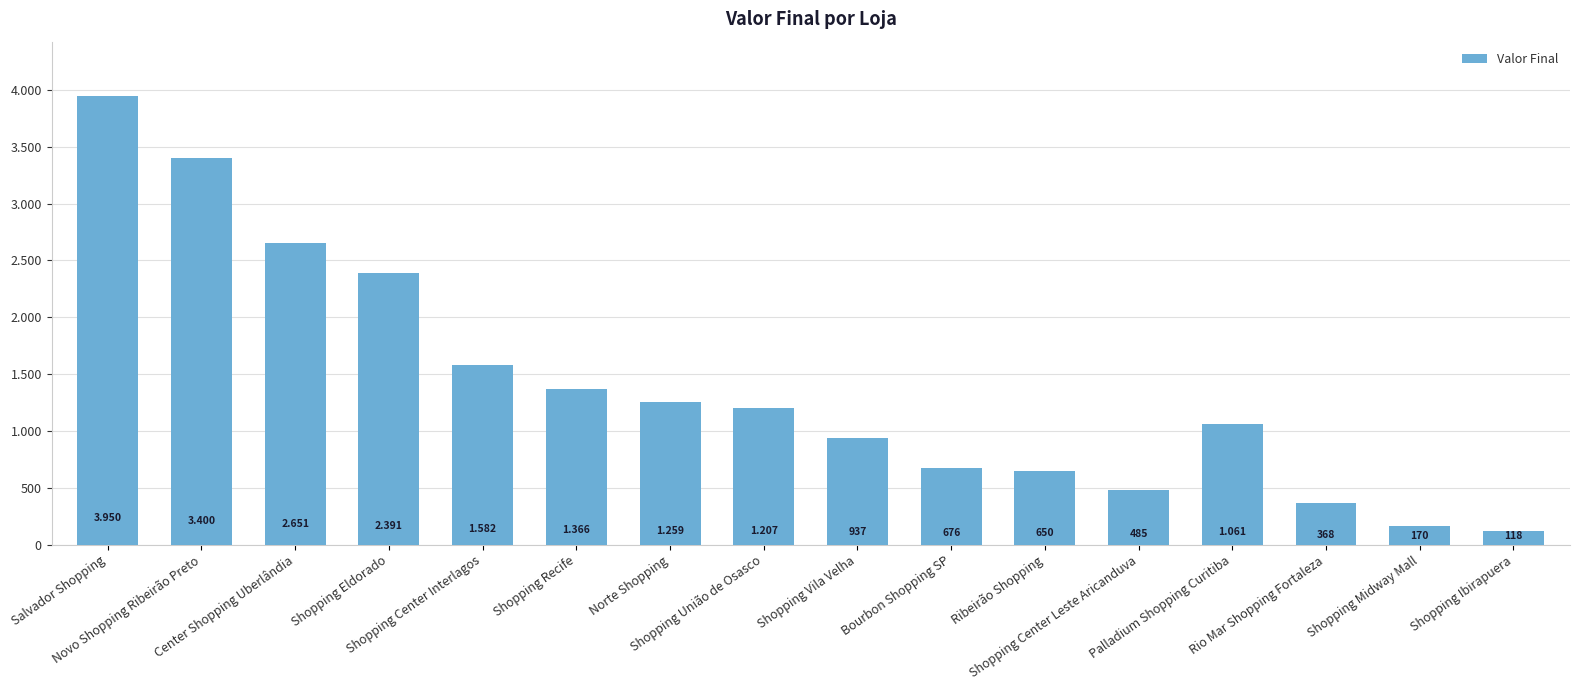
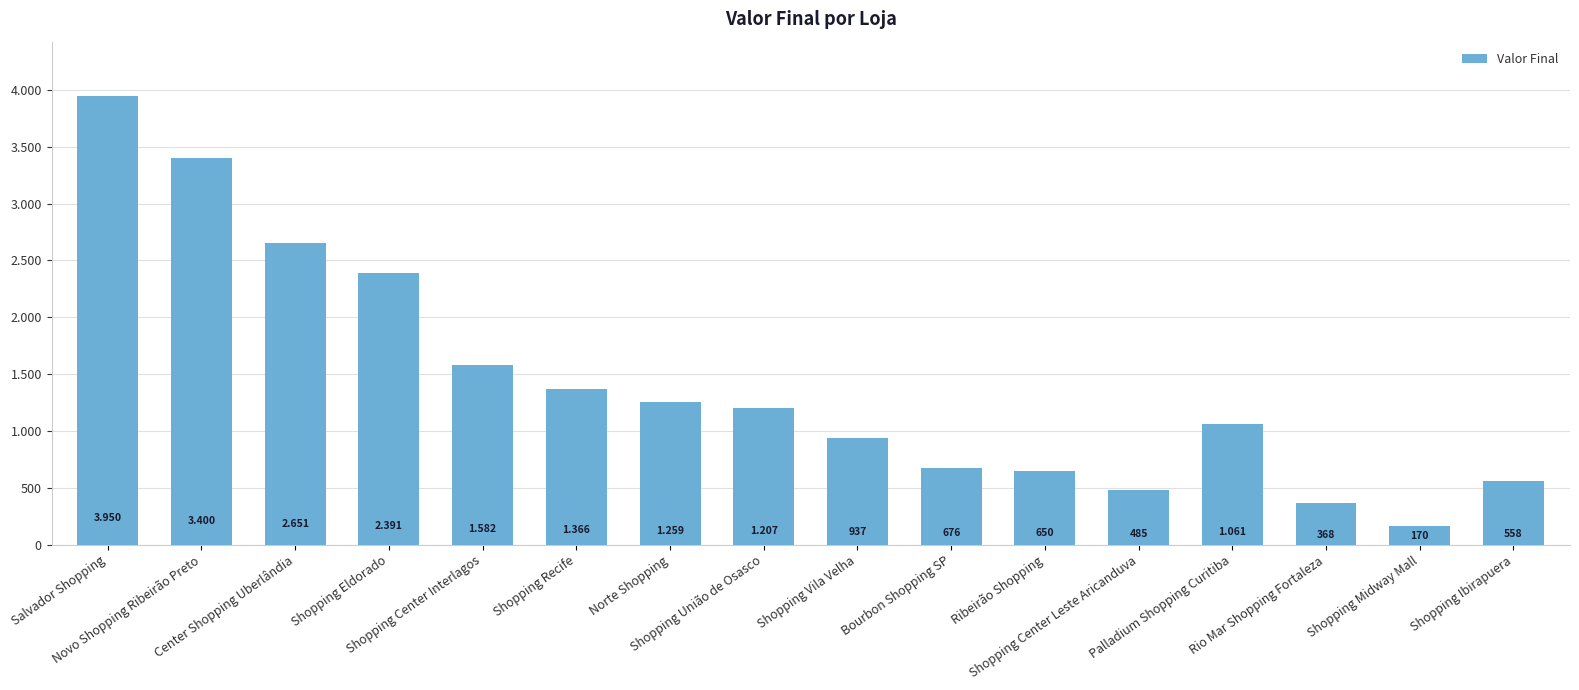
Shopping Ibirapuera: 118 -> 558
